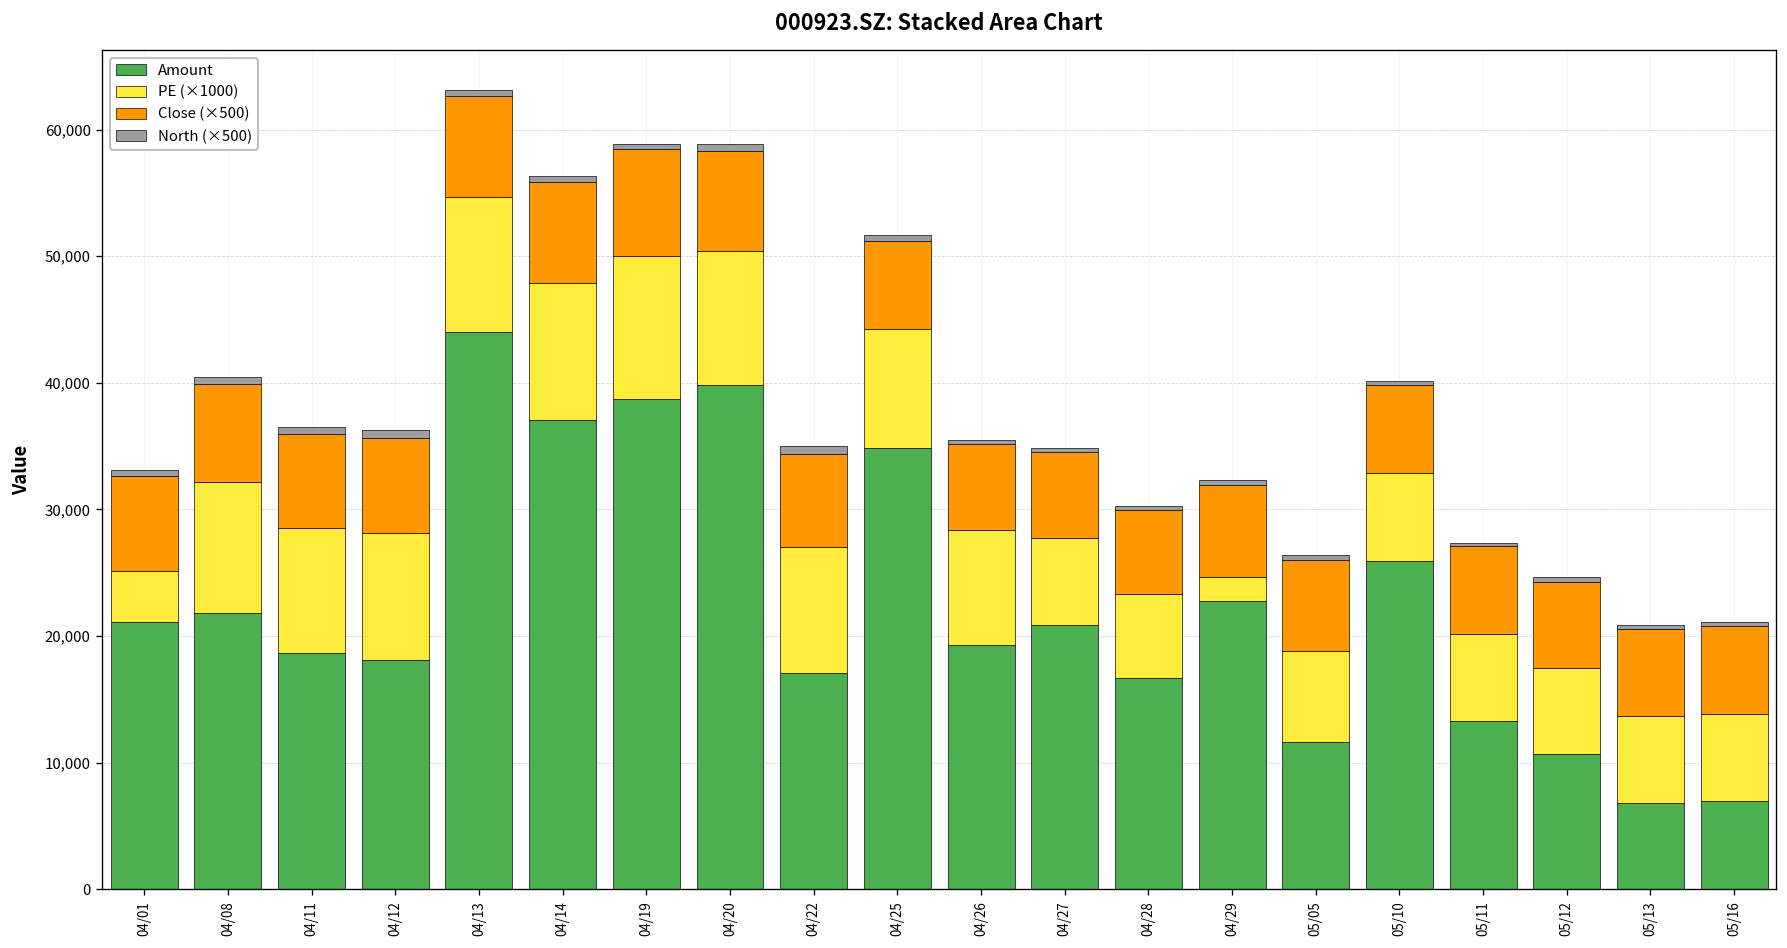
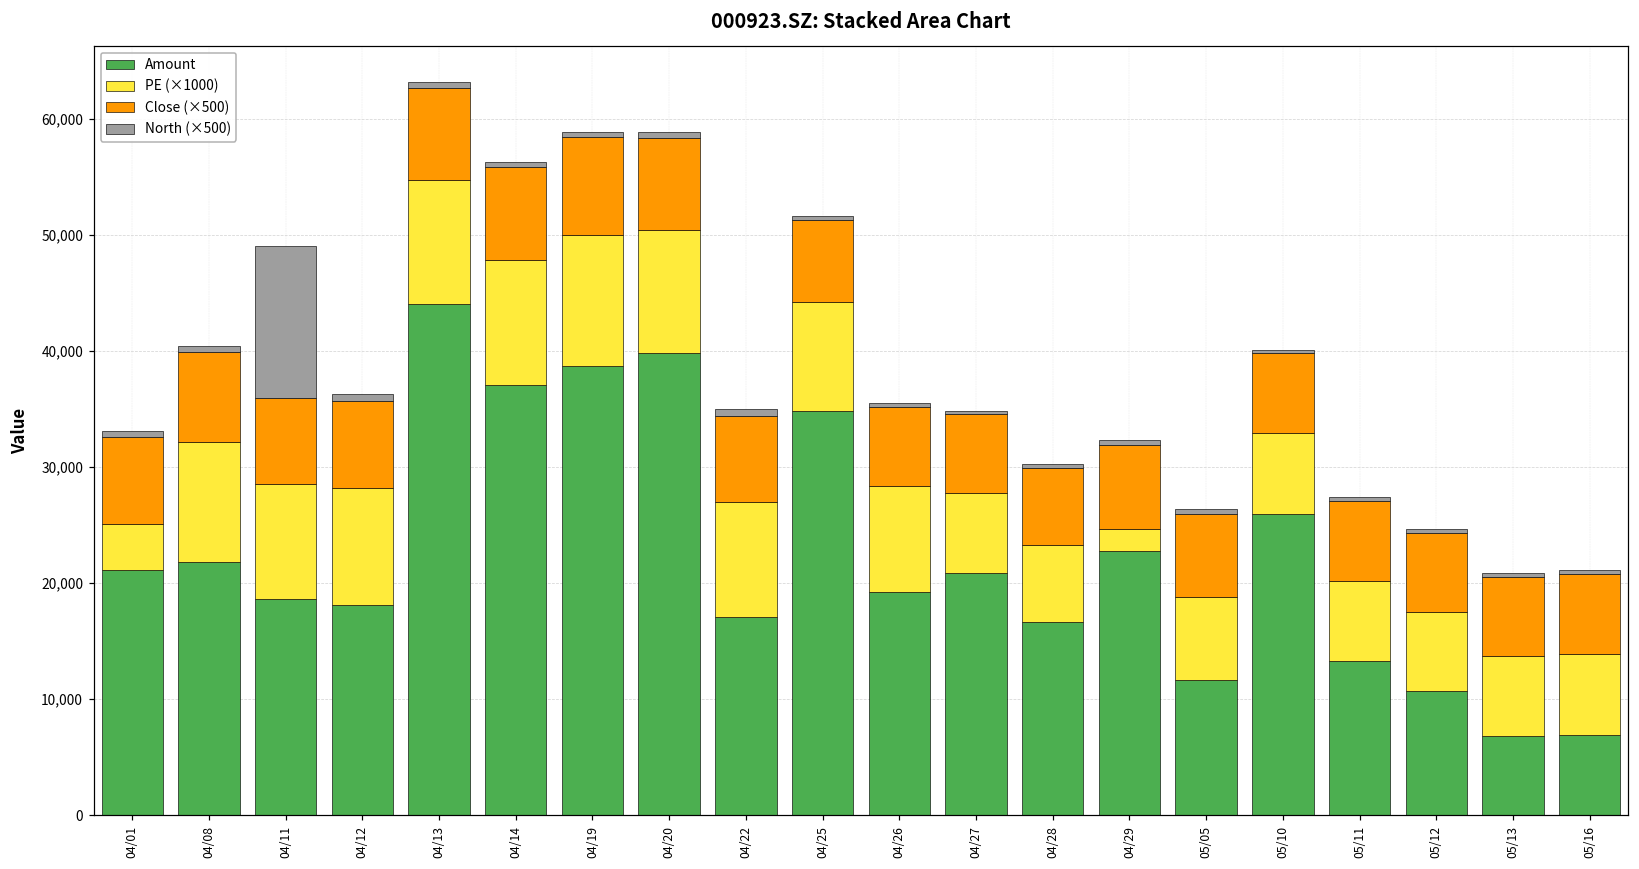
North (×500), 04/11: 600 -> 13,100
